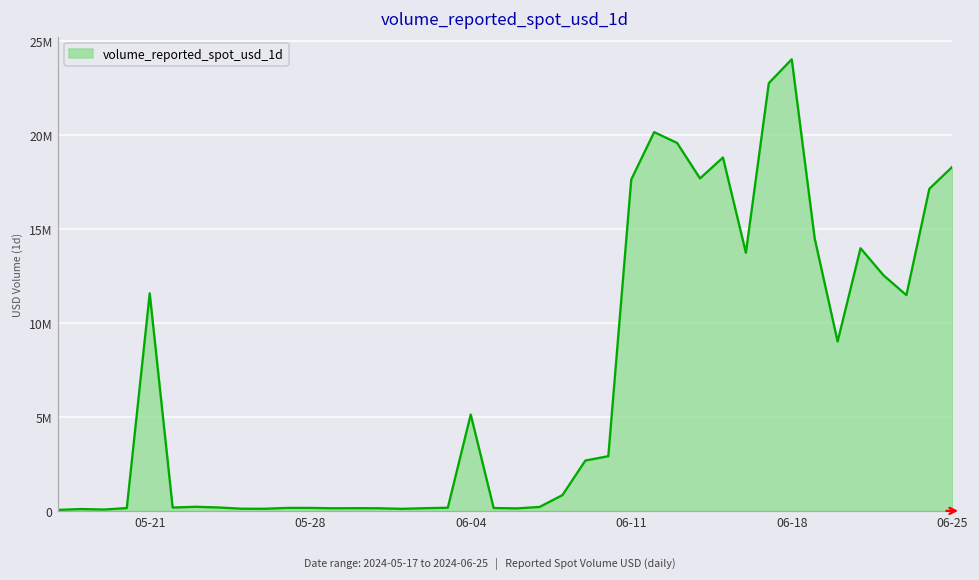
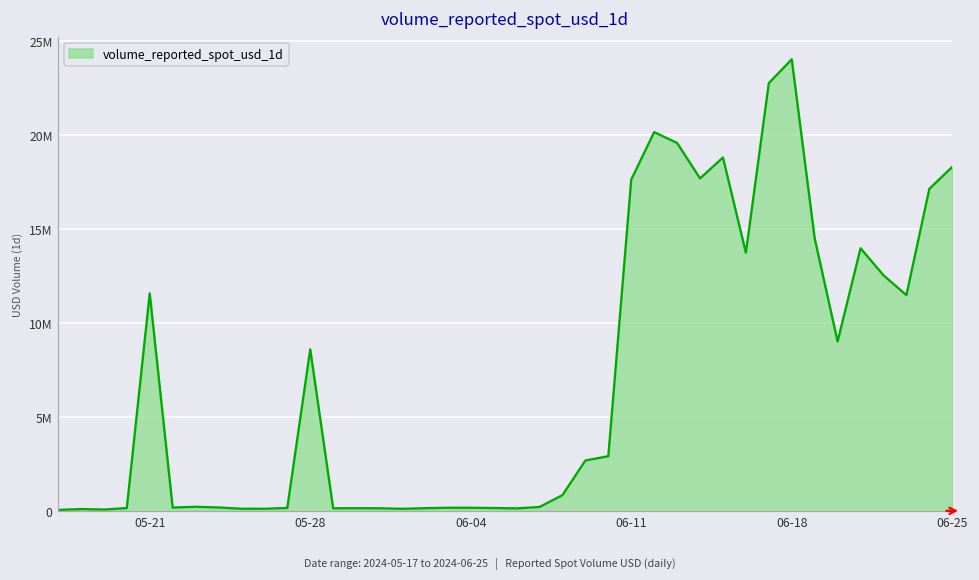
05-28: 200000 -> 8600000
06-04: 5100000 -> 200000
